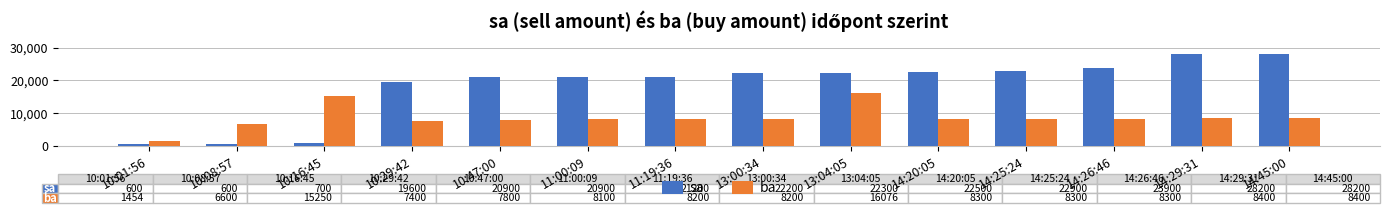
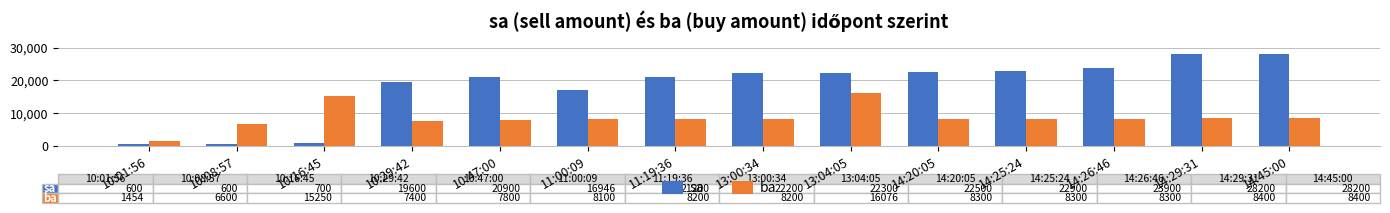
sa, 11:00:09: 20900 -> 16946
